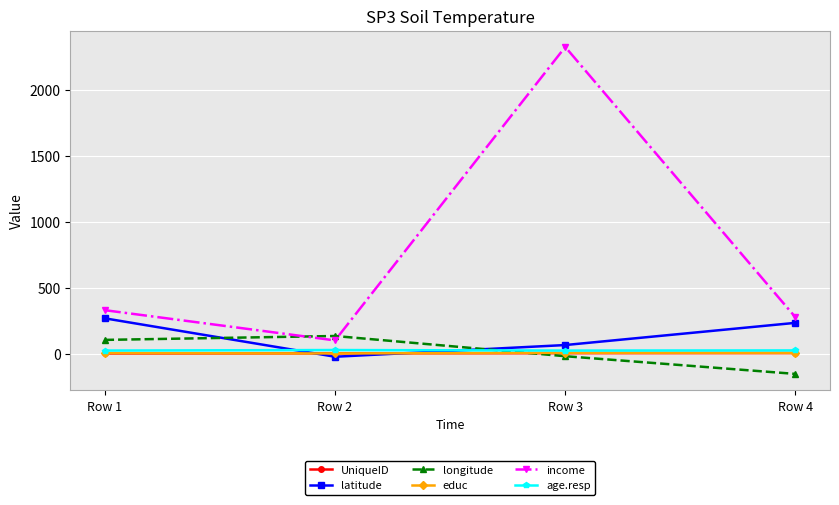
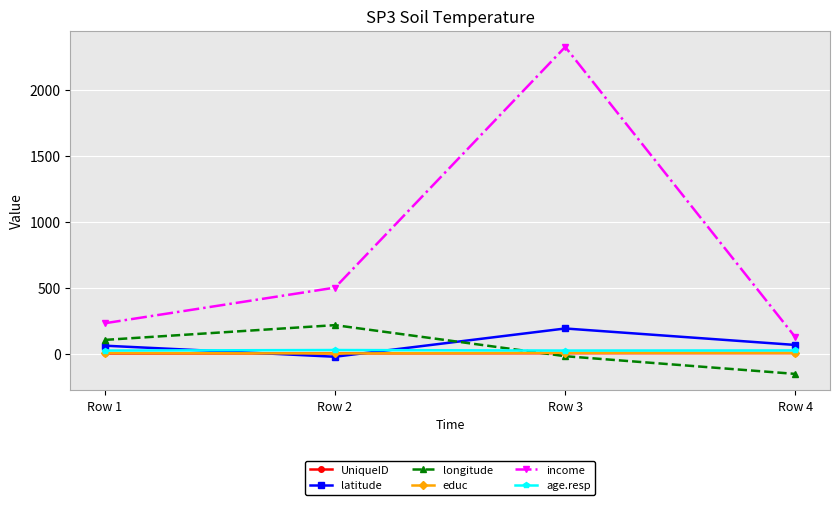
latitude, Row 1: 270 -> 60
income, Row 1: 330 -> 230
longitude, Row 2: 130 -> 220
income, Row 2: 100 -> 500
latitude, Row 3: 60 -> 190
latitude, Row 4: 230 -> 70
income, Row 4: 280 -> 120
